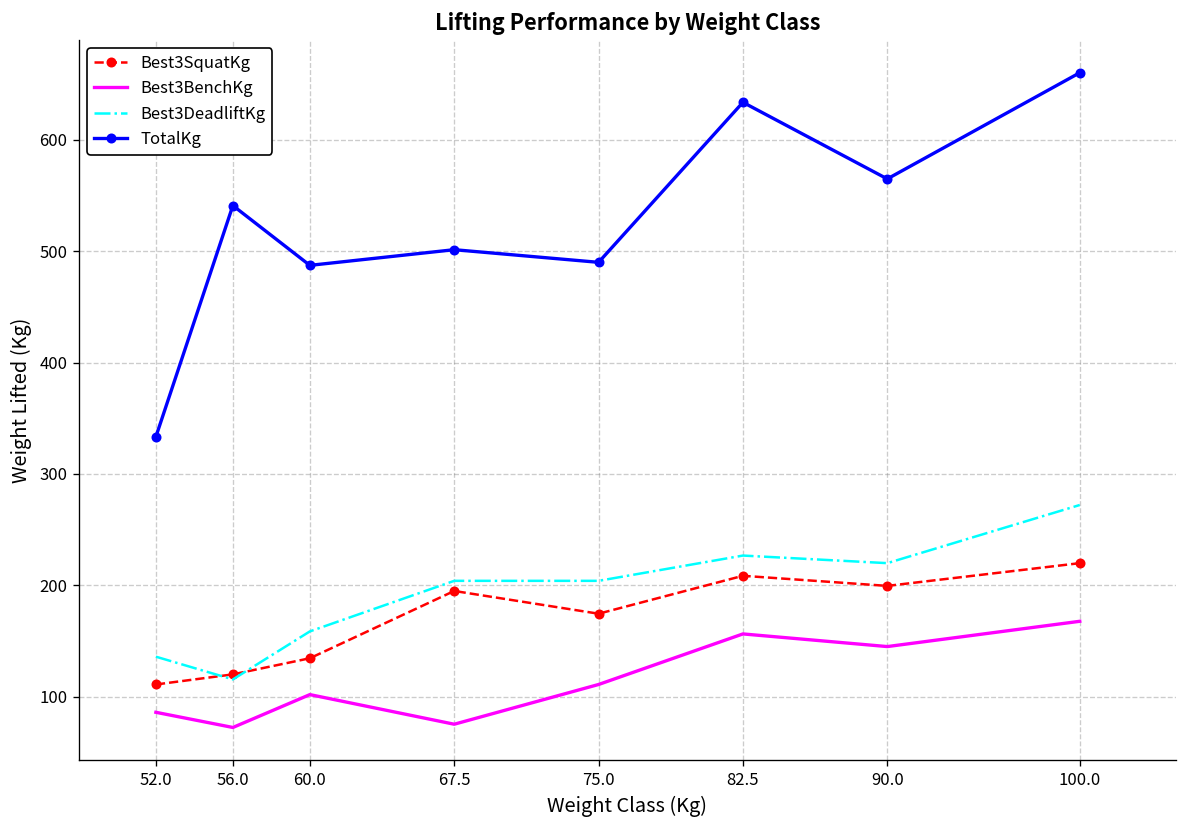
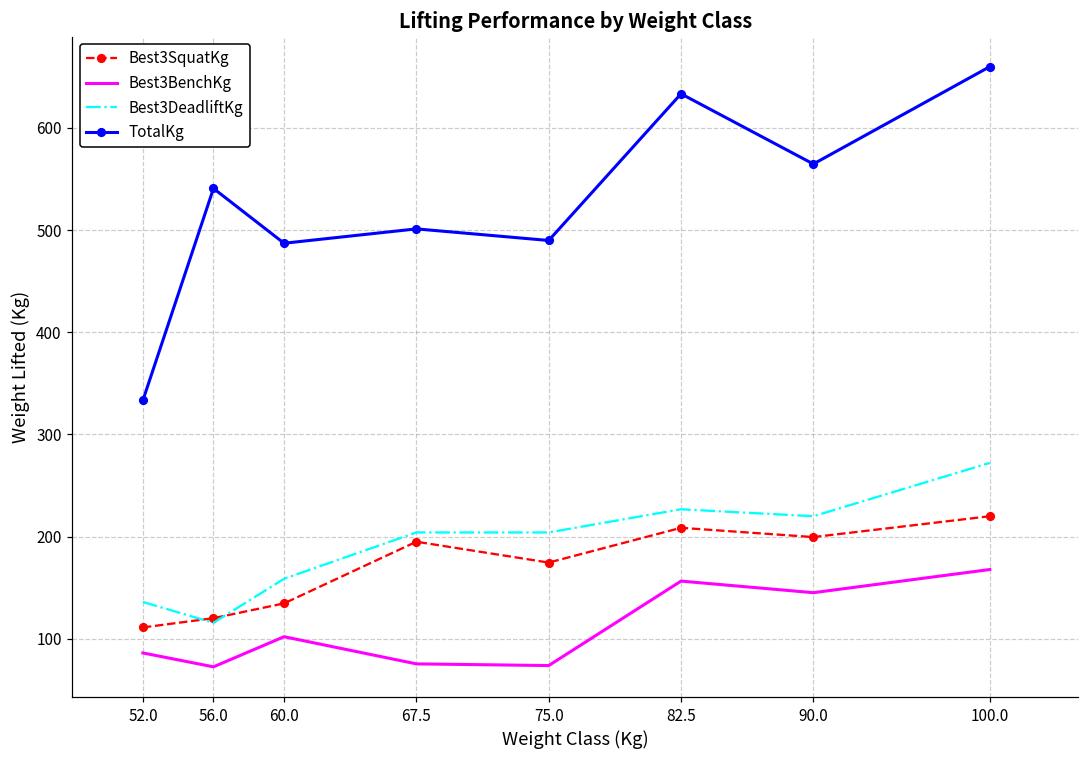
Best3BenchKg, 75.0: 110 -> 70
